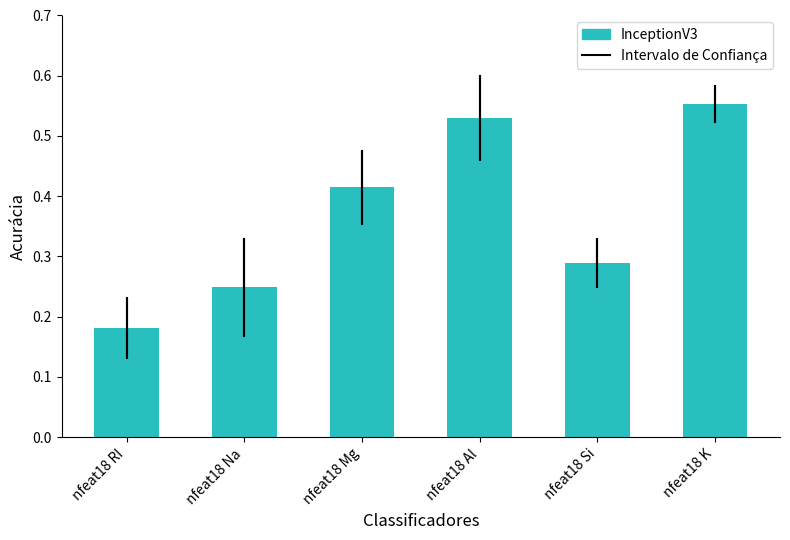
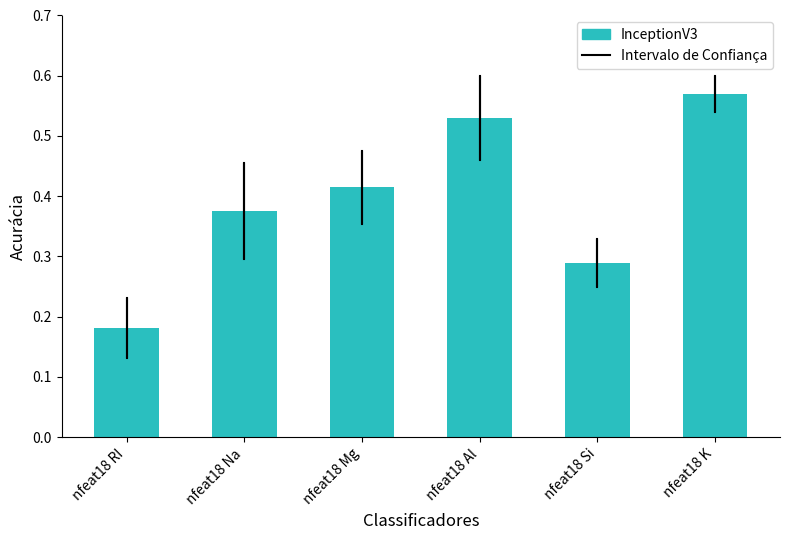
InceptionV3, nfeat18 Na: 0.25 -> 0.38
InceptionV3, nfeat18 K: 0.55 -> 0.57
